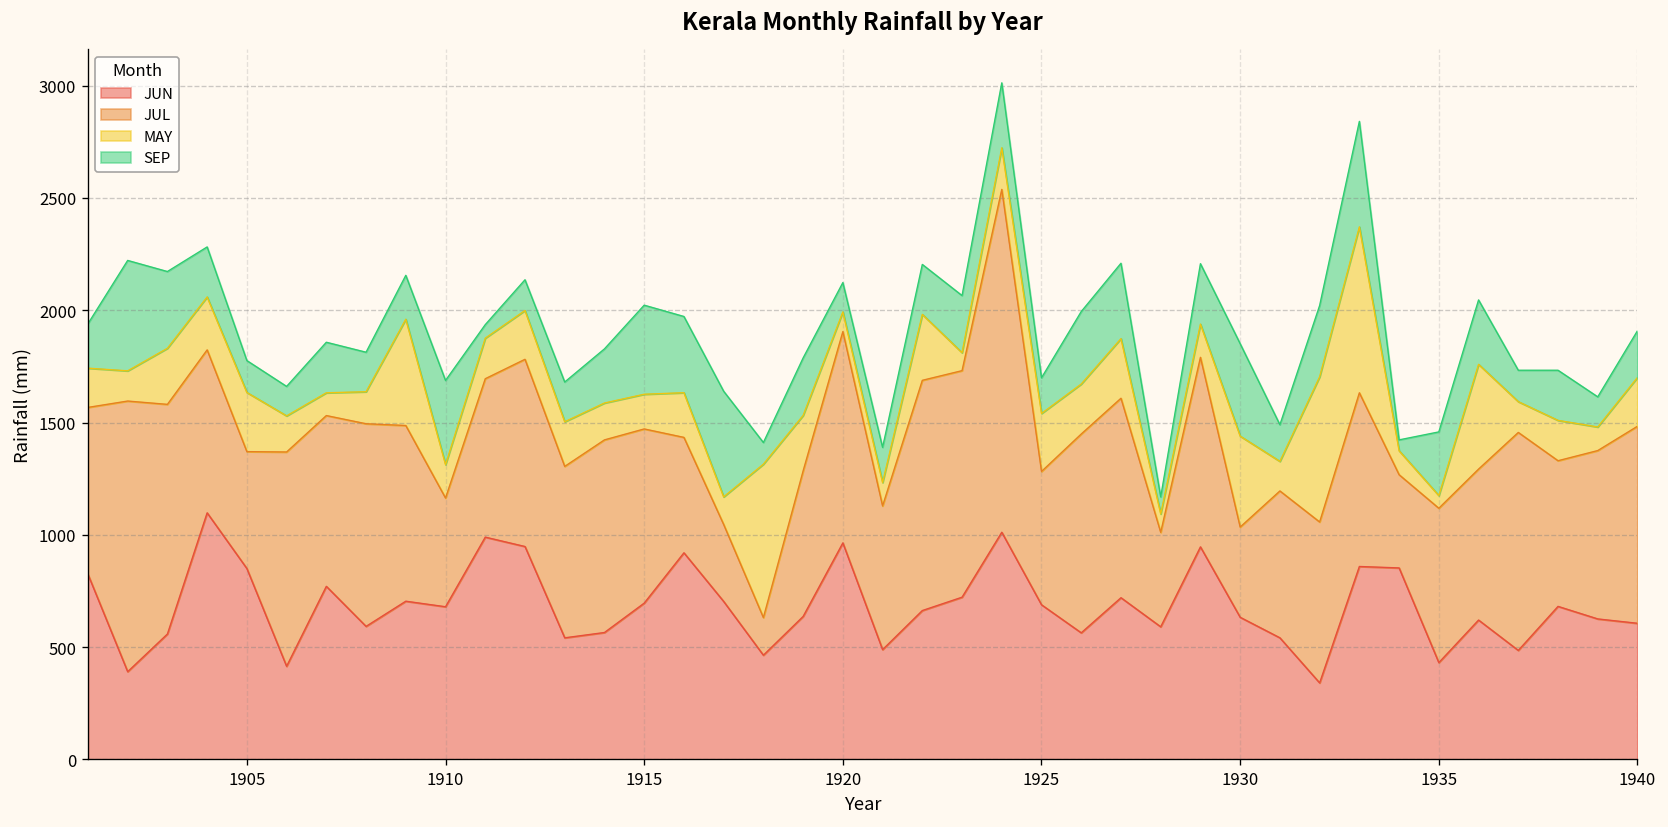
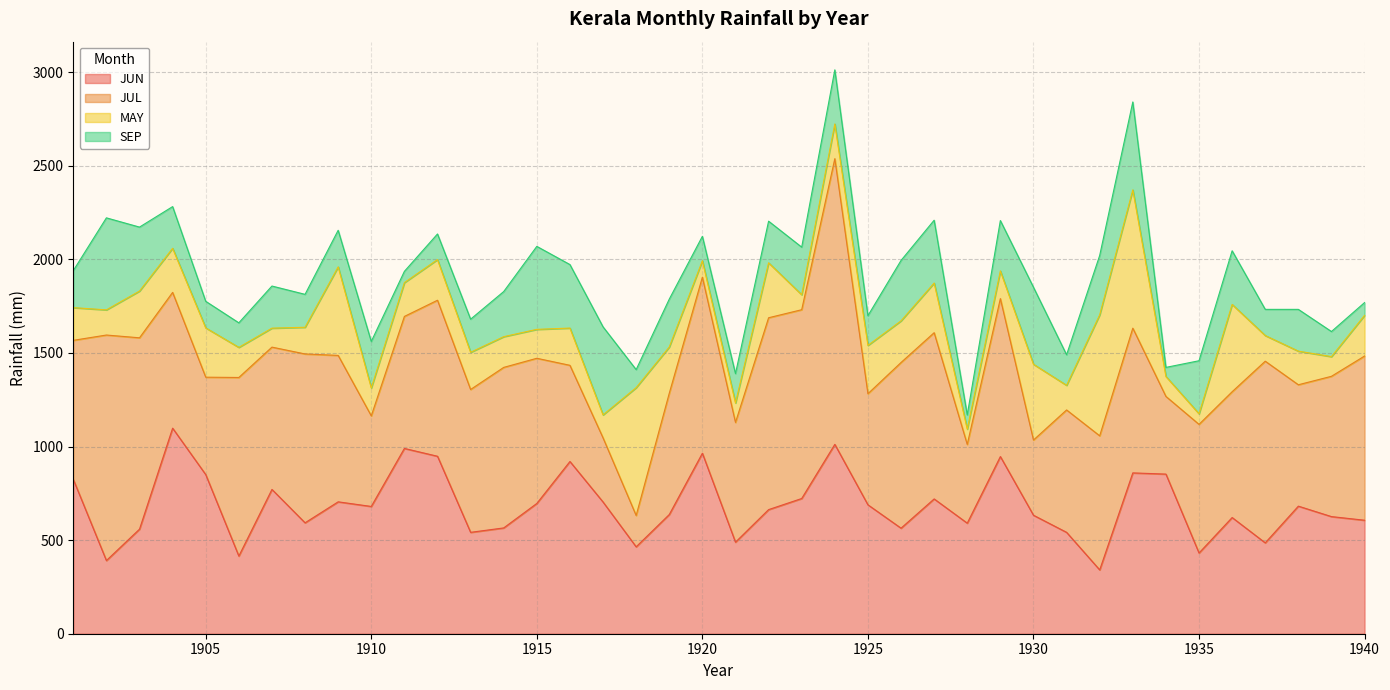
SEP, 1910: 370 -> 250
SEP, 1915: 400 -> 440
SEP, 1940: 210 -> 70
